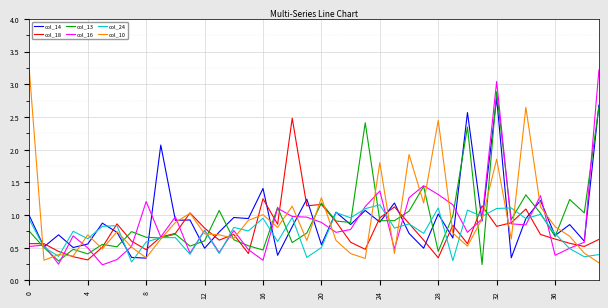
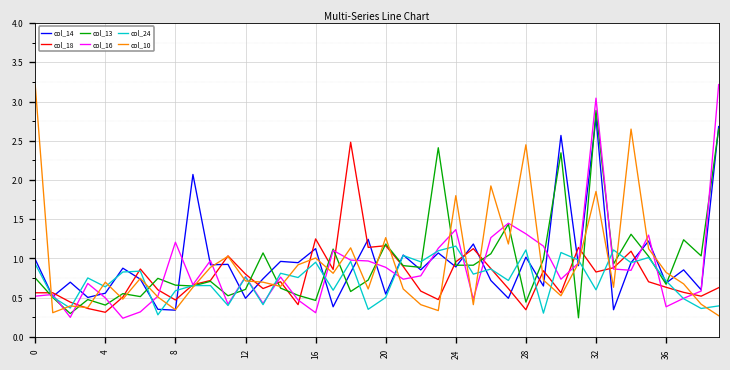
col_14, 16: 1.4 -> 1.1
col_24, 32: 1.1 -> 0.6
